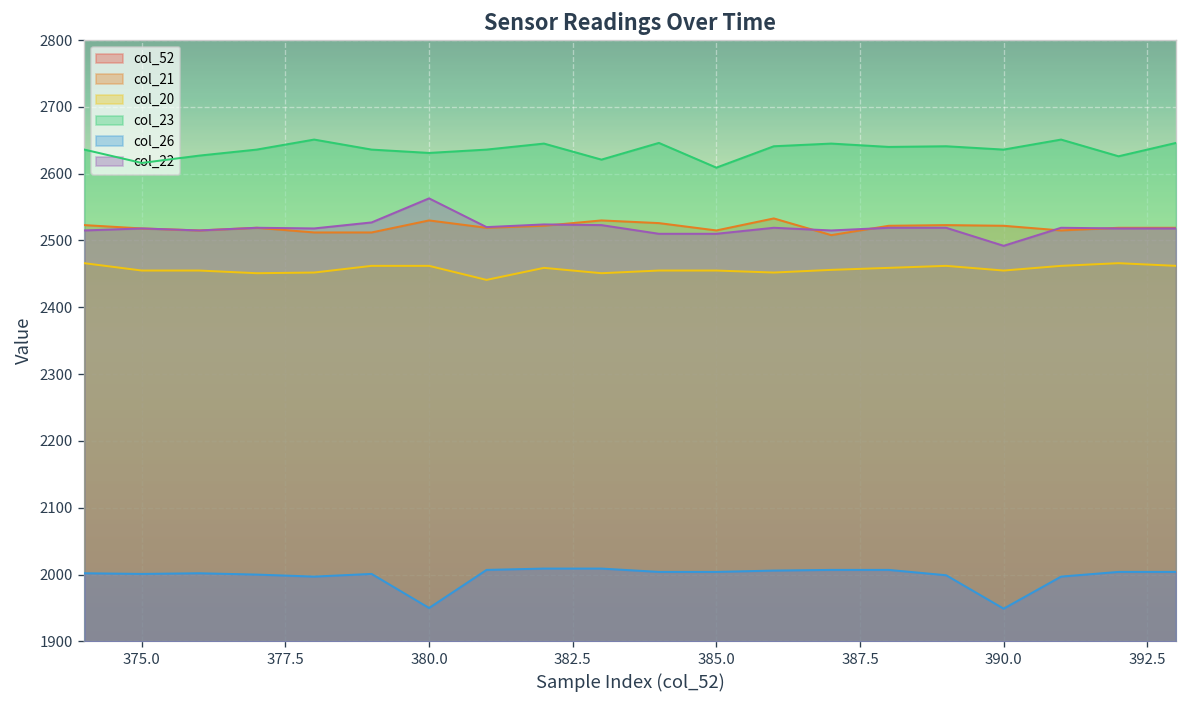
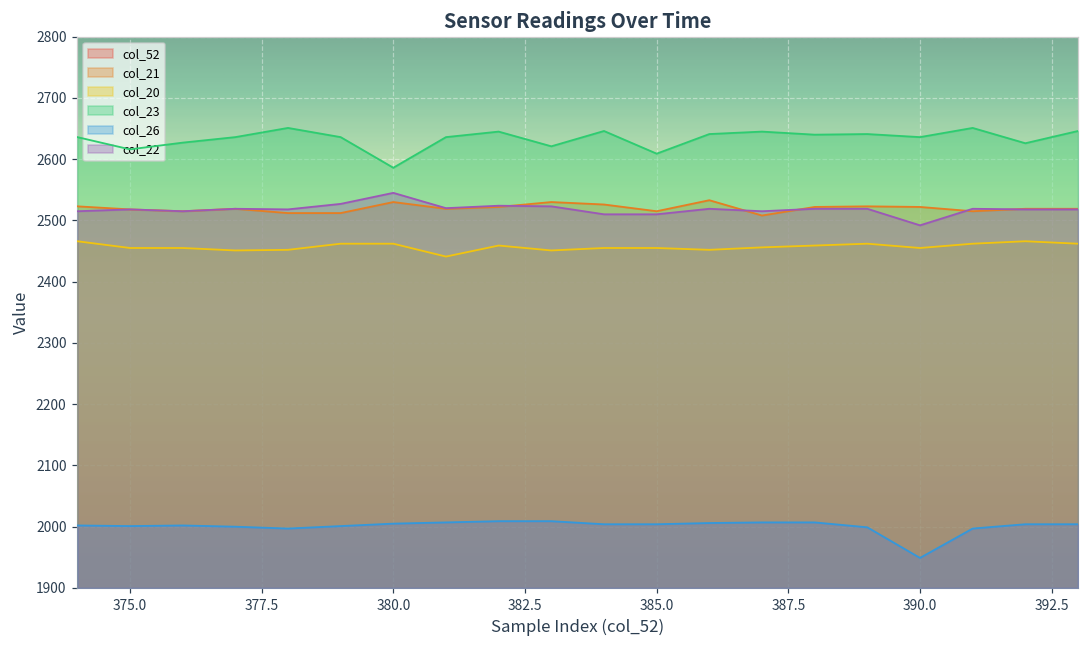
col_23, 380.0: 2630 -> 2590
col_26, 380.0: 1950 -> 2010
col_22, 380.0: 2560 -> 2550
